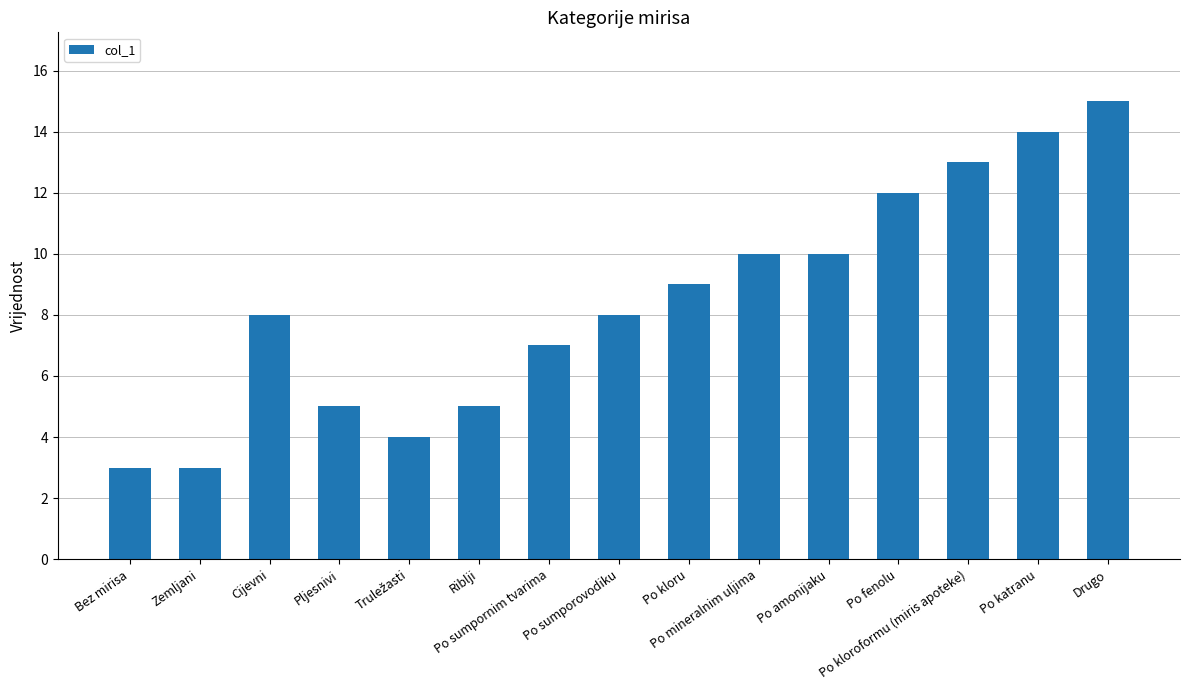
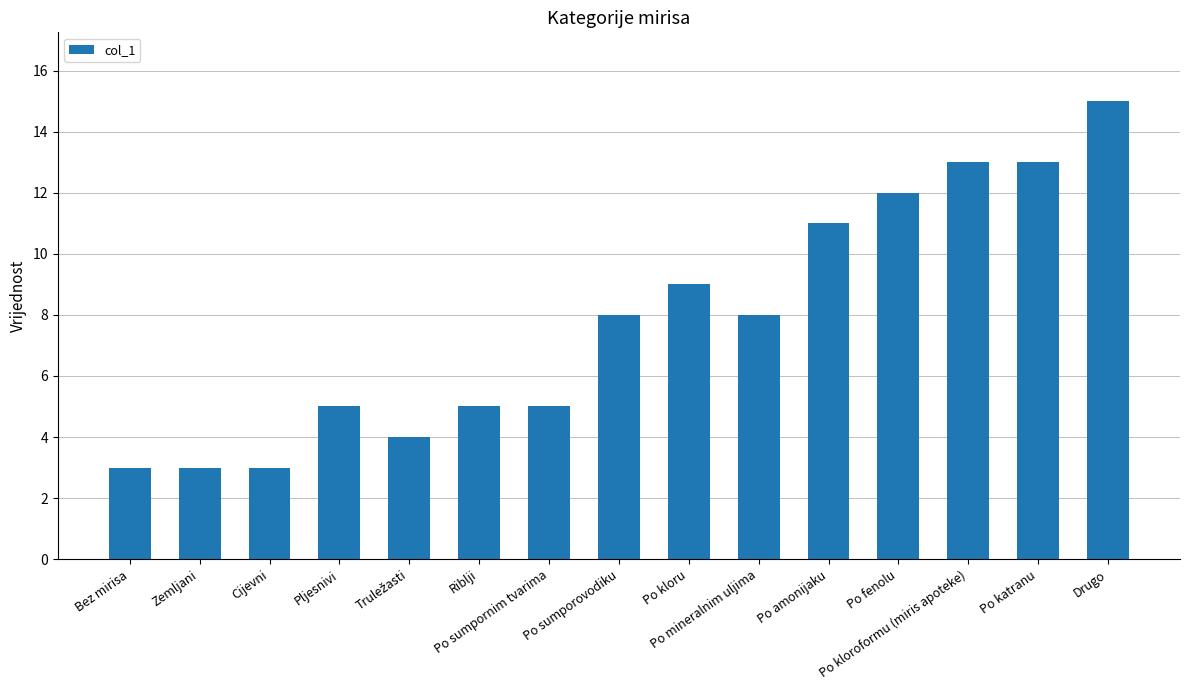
Cijevni: 8 -> 3
Po sumpornim tvarima: 7 -> 5
Po mineralnim uljima: 10 -> 8
Po amonijaku: 10 -> 11
Po katranu: 14 -> 13
